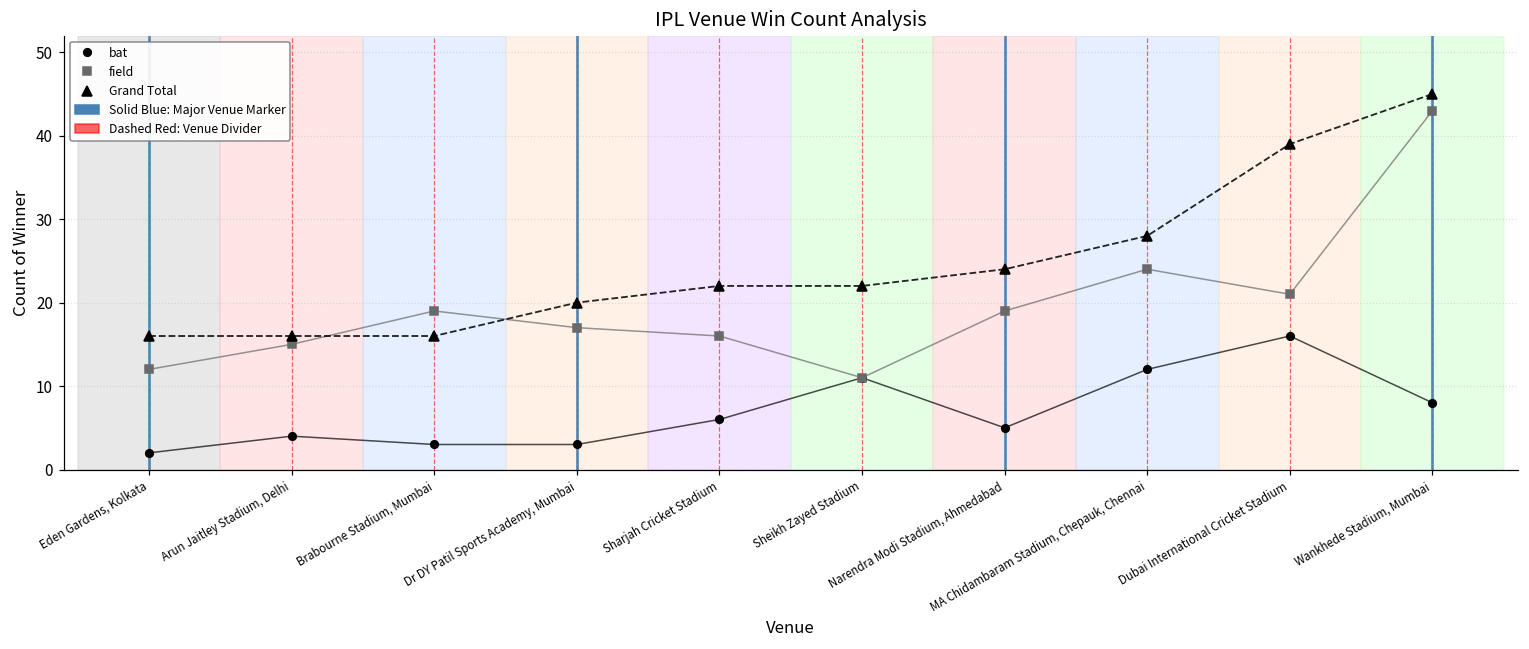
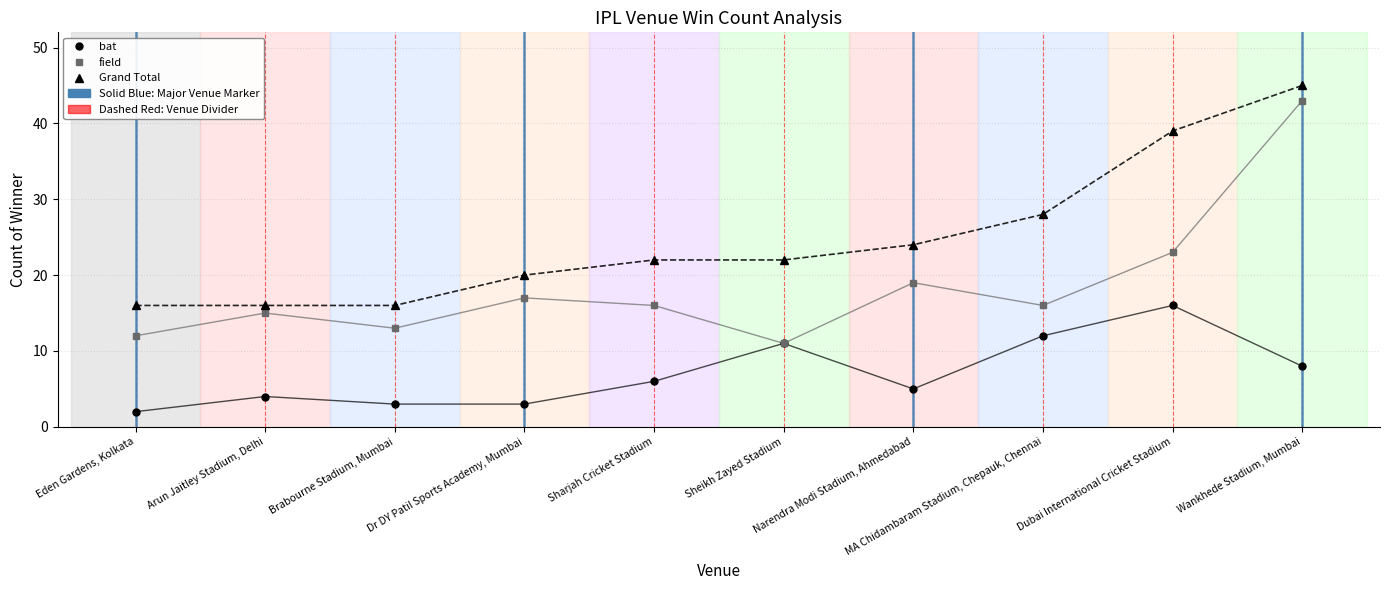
field, Brabourne Stadium, Mumbai: 19 -> 13
field, MA Chidambaram Stadium, Chepauk, Chennai: 24 -> 16
field, Dubai International Cricket Stadium: 21 -> 23
